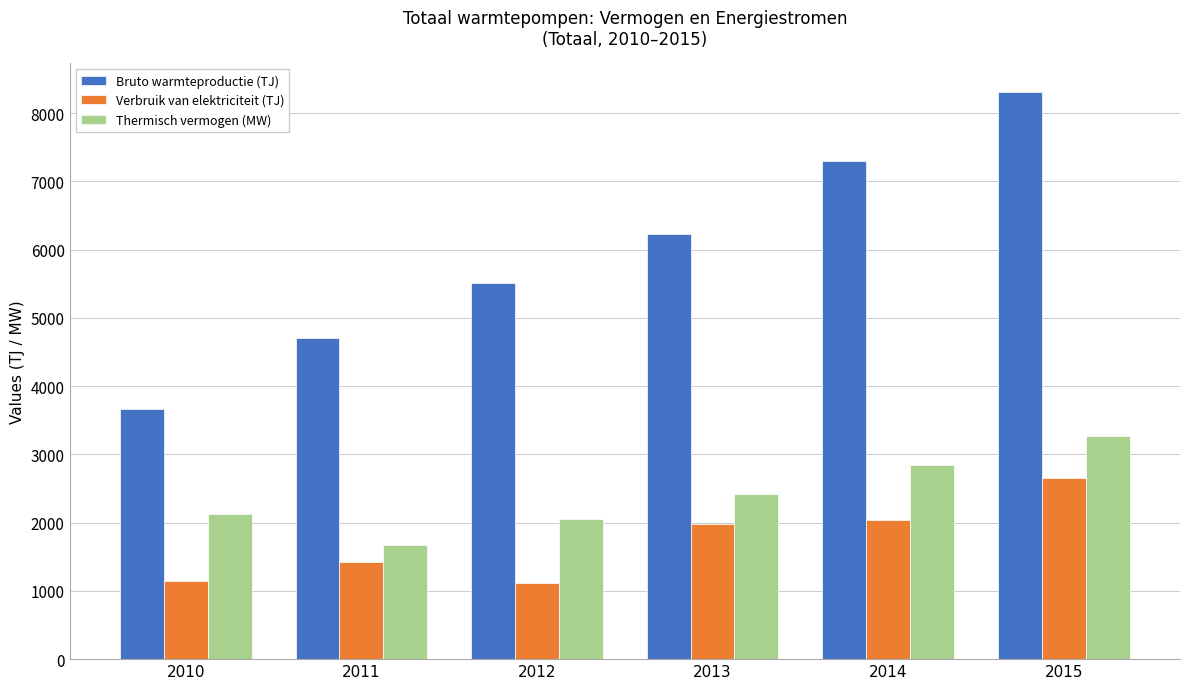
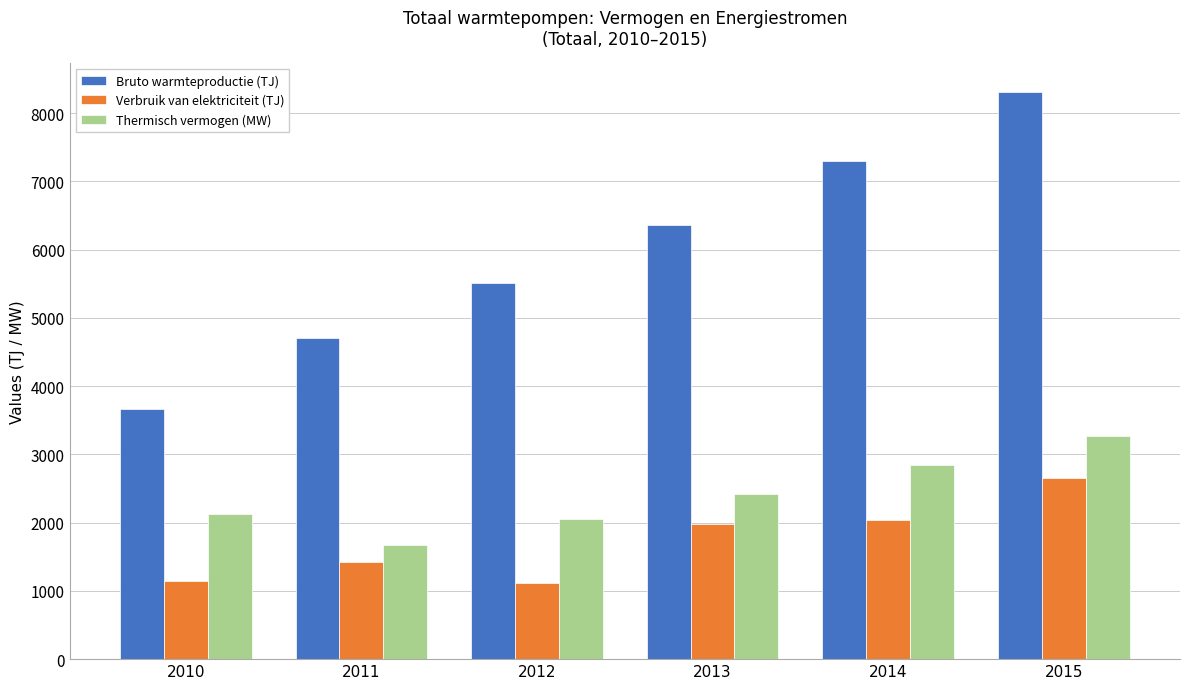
Bruto warmteproductie (TJ), 2013: 6200 -> 6400
